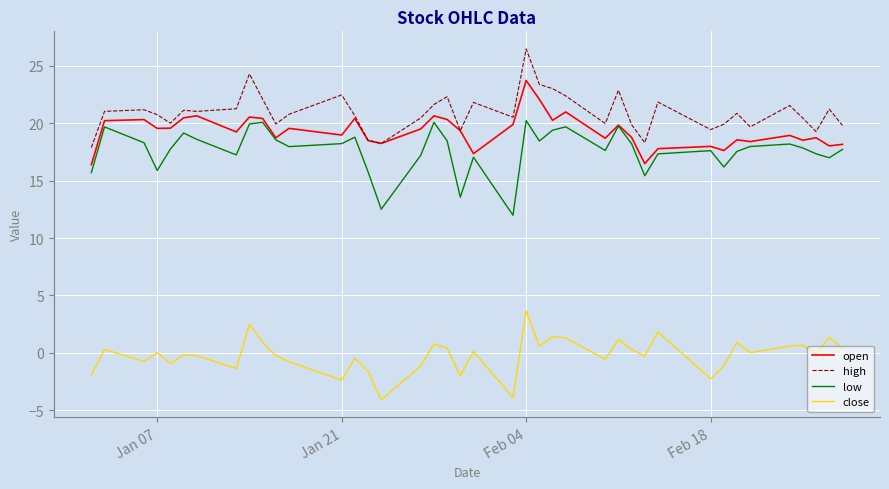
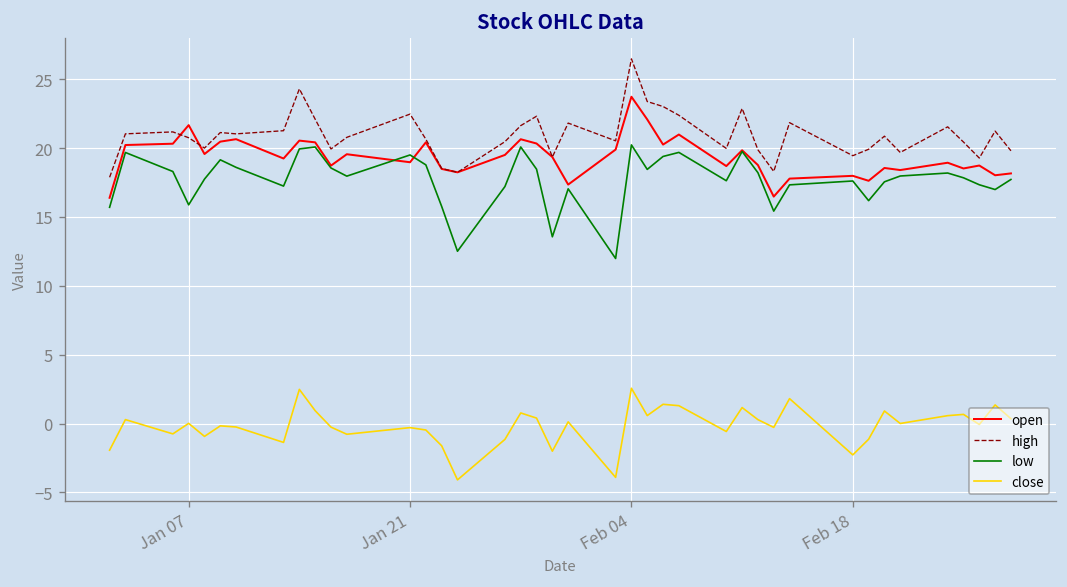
open, Jan 07: 19.5 -> 21.7
low, Jan 21: 18.2 -> 19.5
close, Jan 21: -2.4 -> -0.3
close, Feb 04: 3.7 -> 2.6
